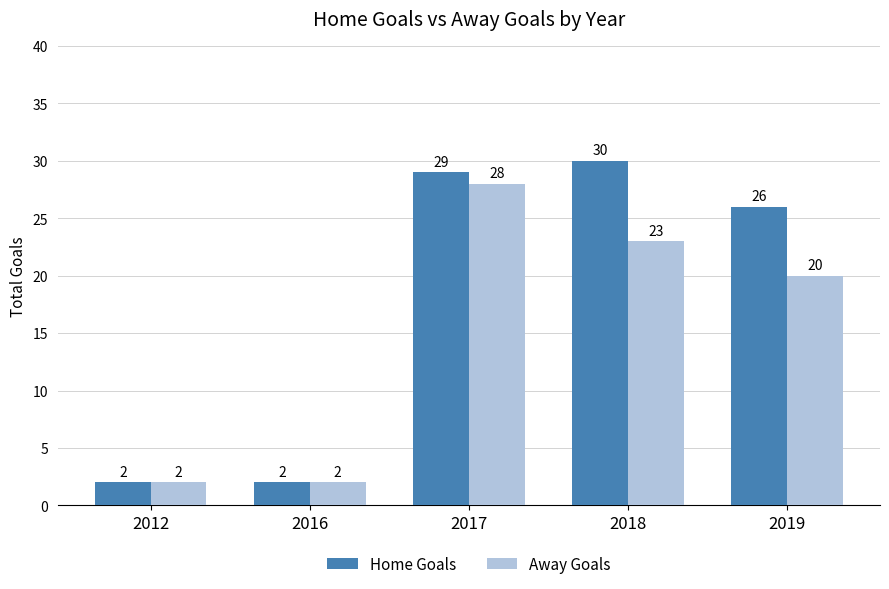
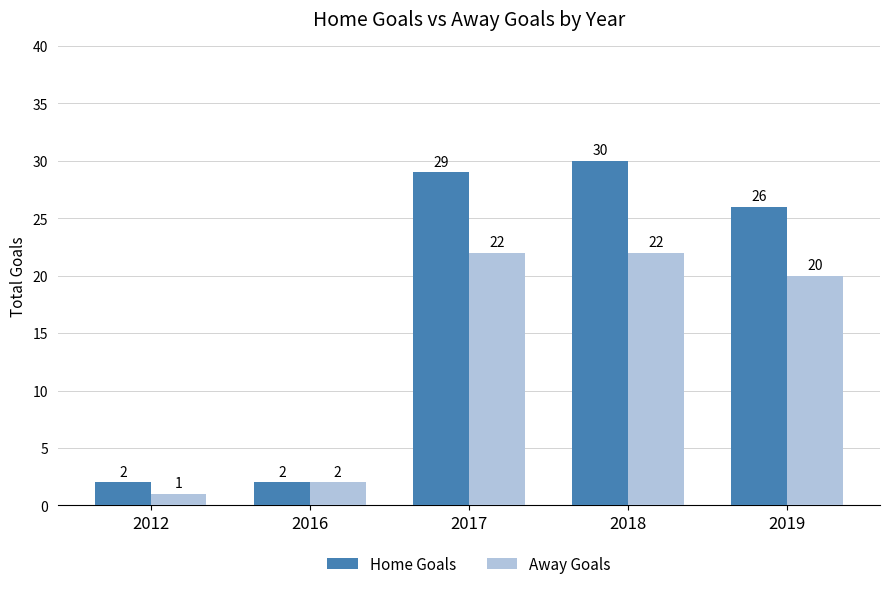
Away Goals, 2012: 2 -> 1
Away Goals, 2017: 28 -> 22
Away Goals, 2018: 23 -> 22
